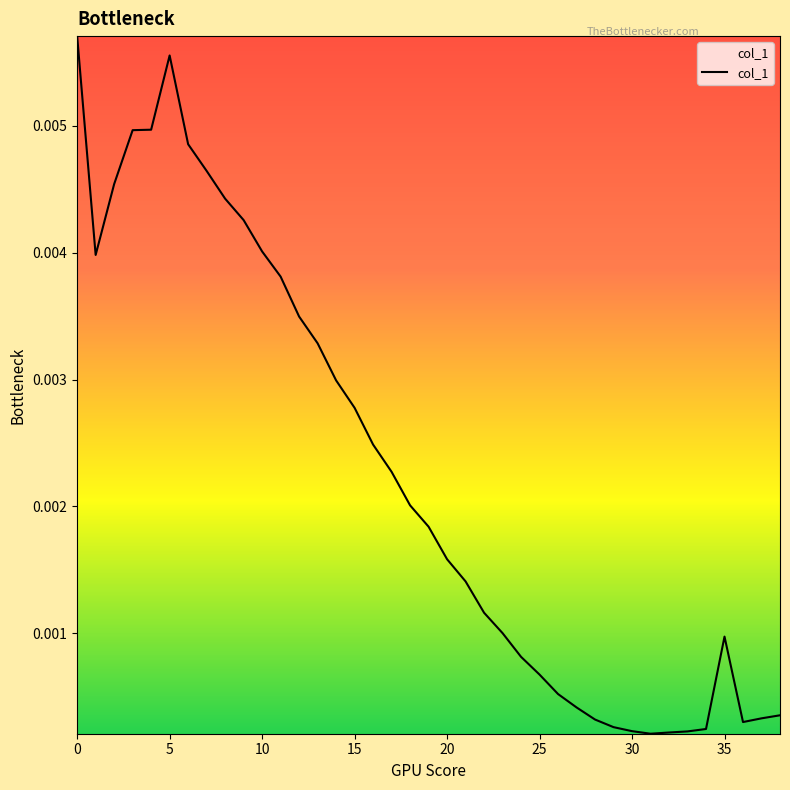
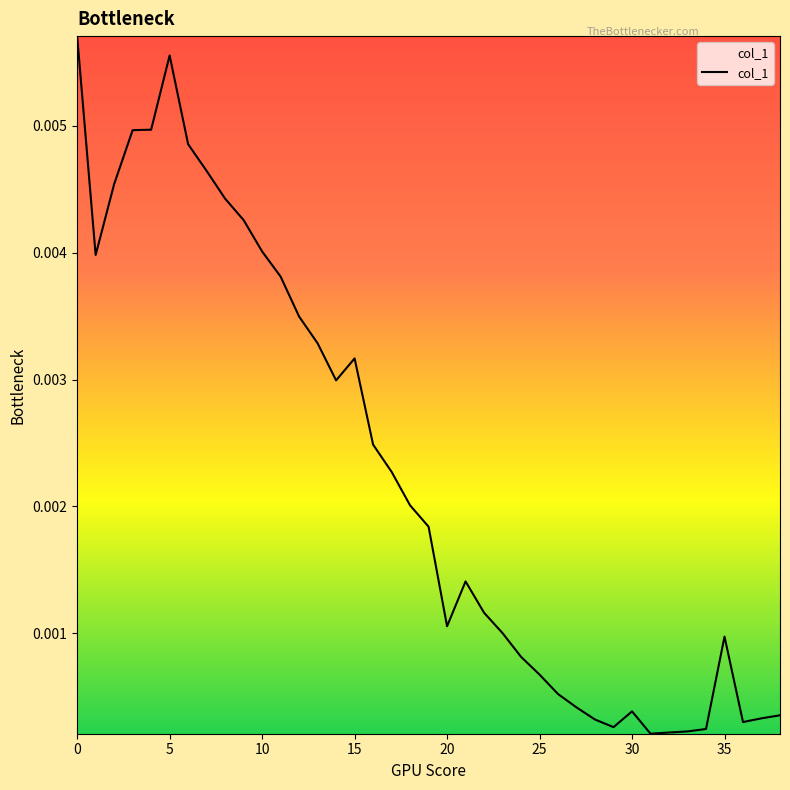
15: 0.00278 -> 0.00317
20: 0.00158 -> 0.00106
30: 0.00023 -> 0.00039
